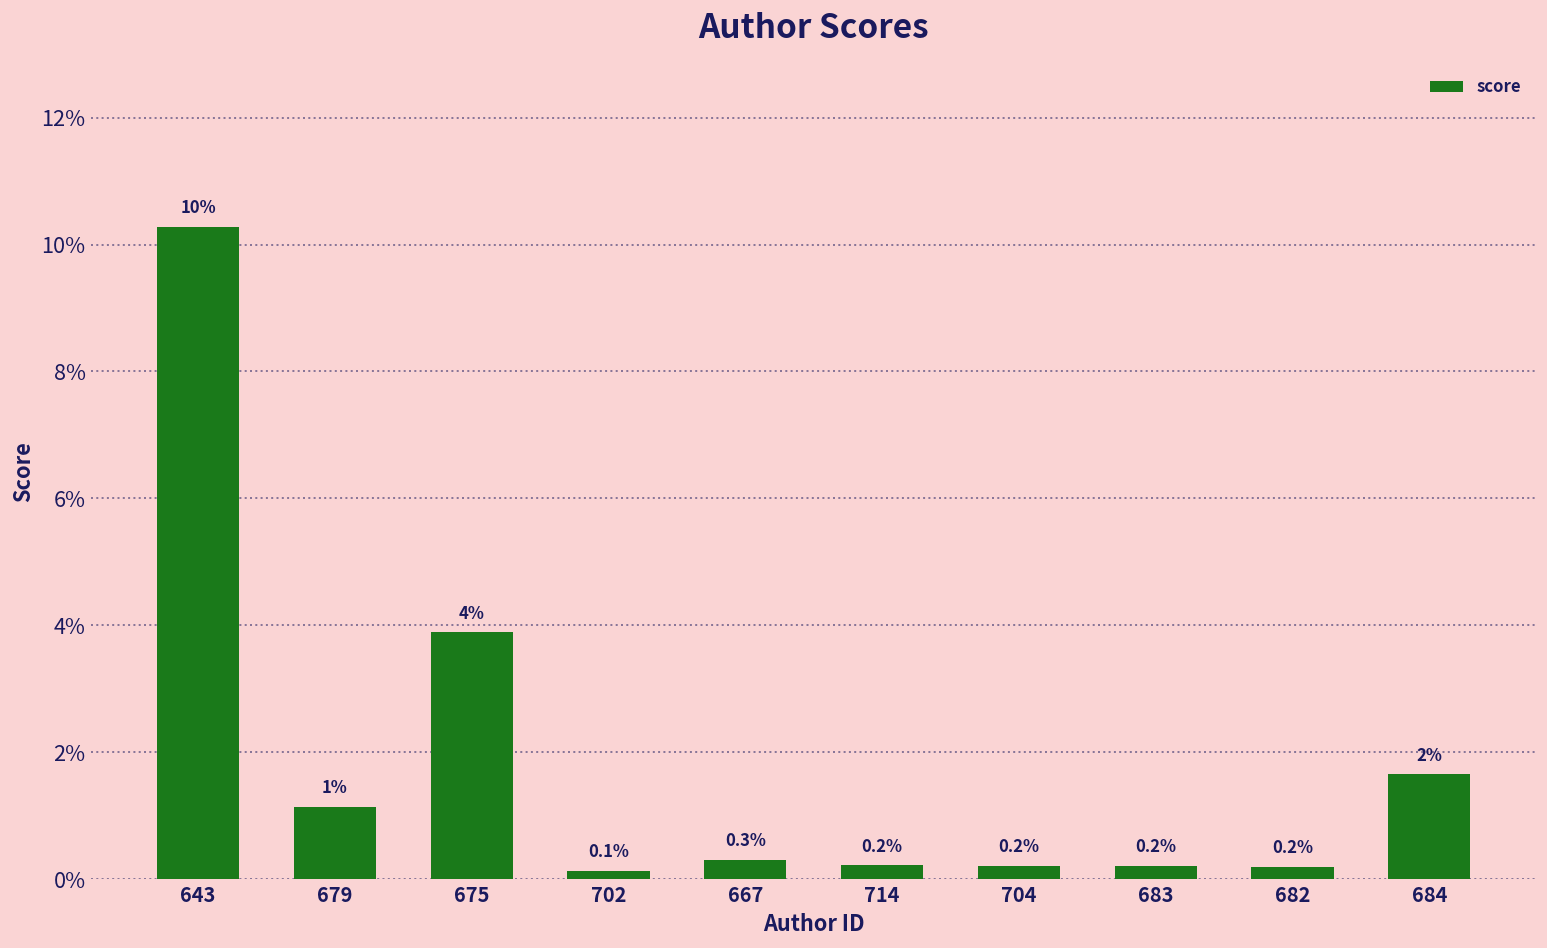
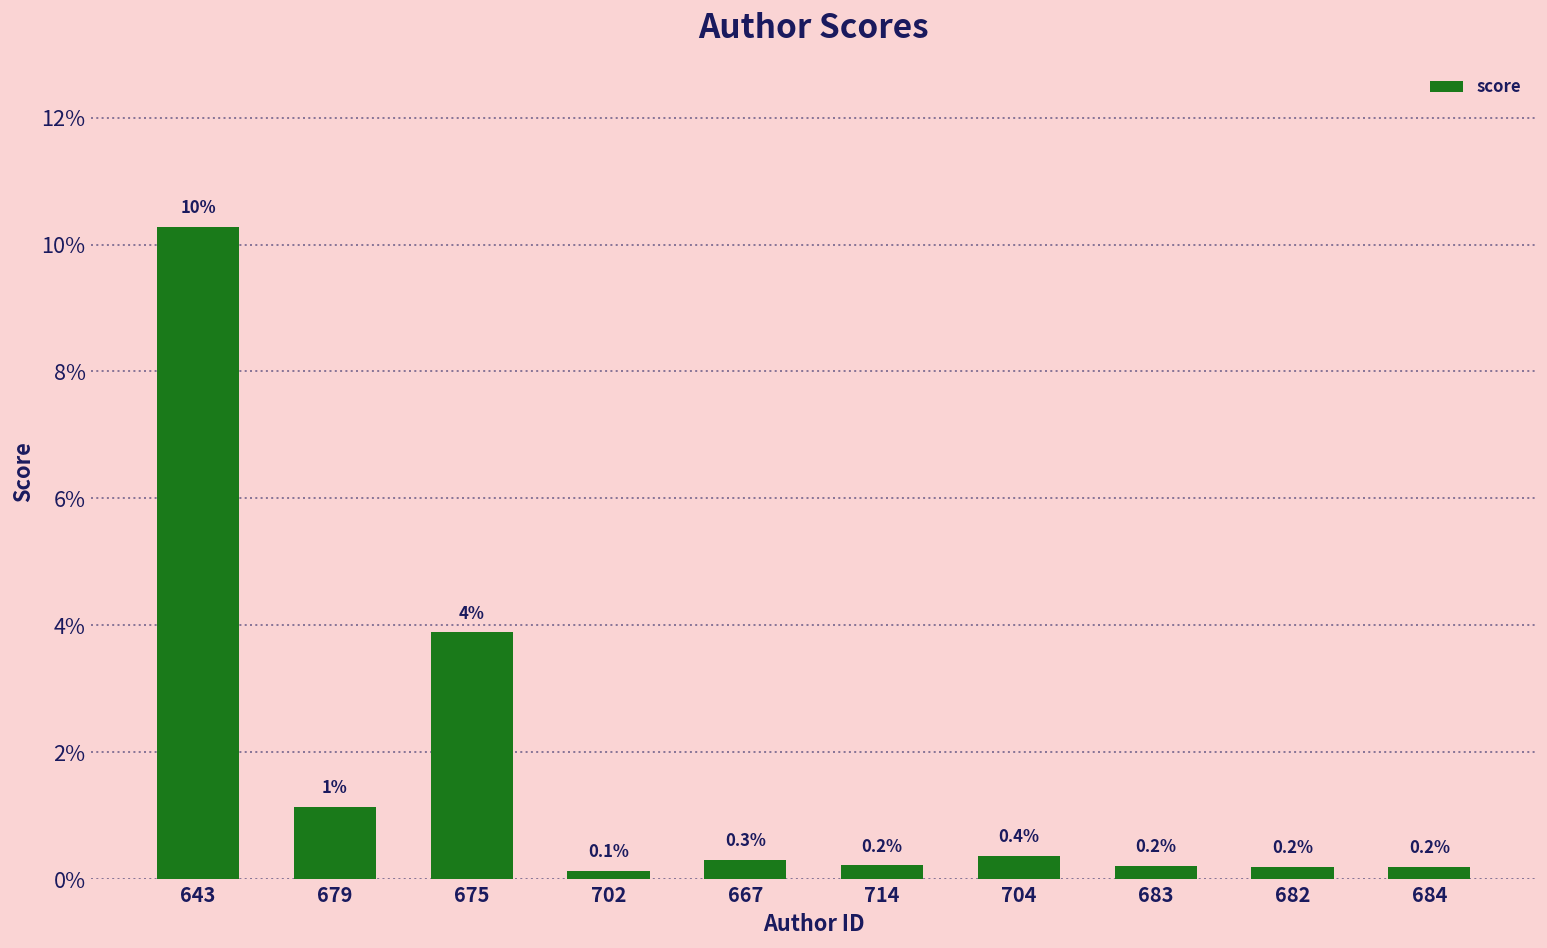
704: 0.2% -> 0.4%
684: 2% -> 0.2%
